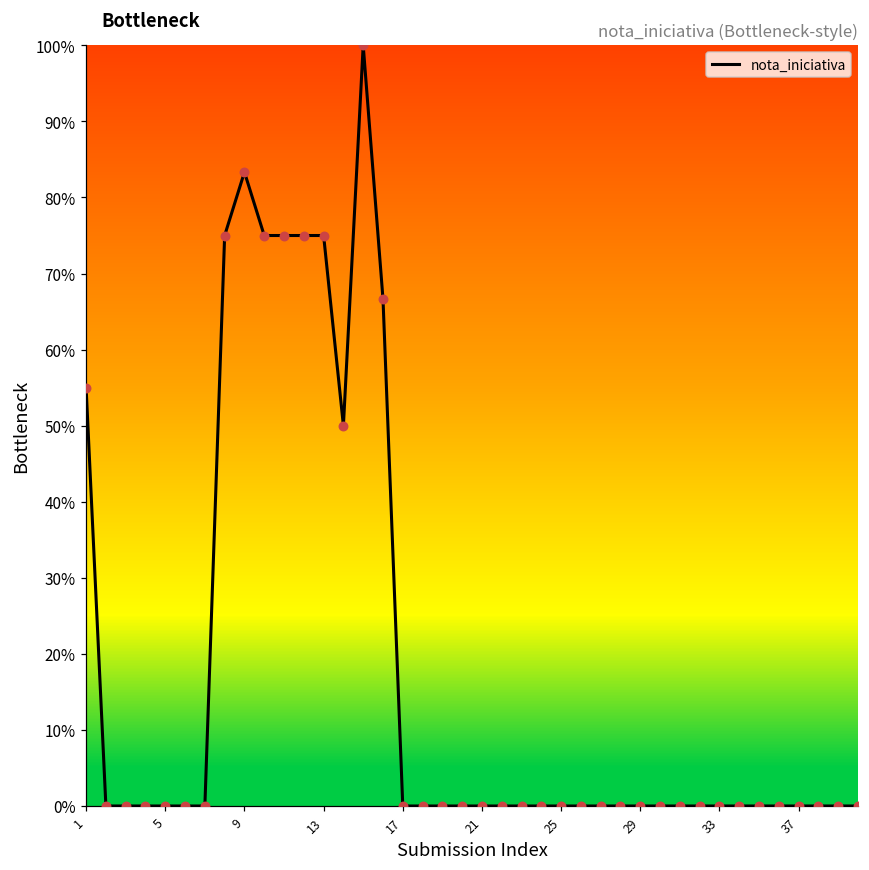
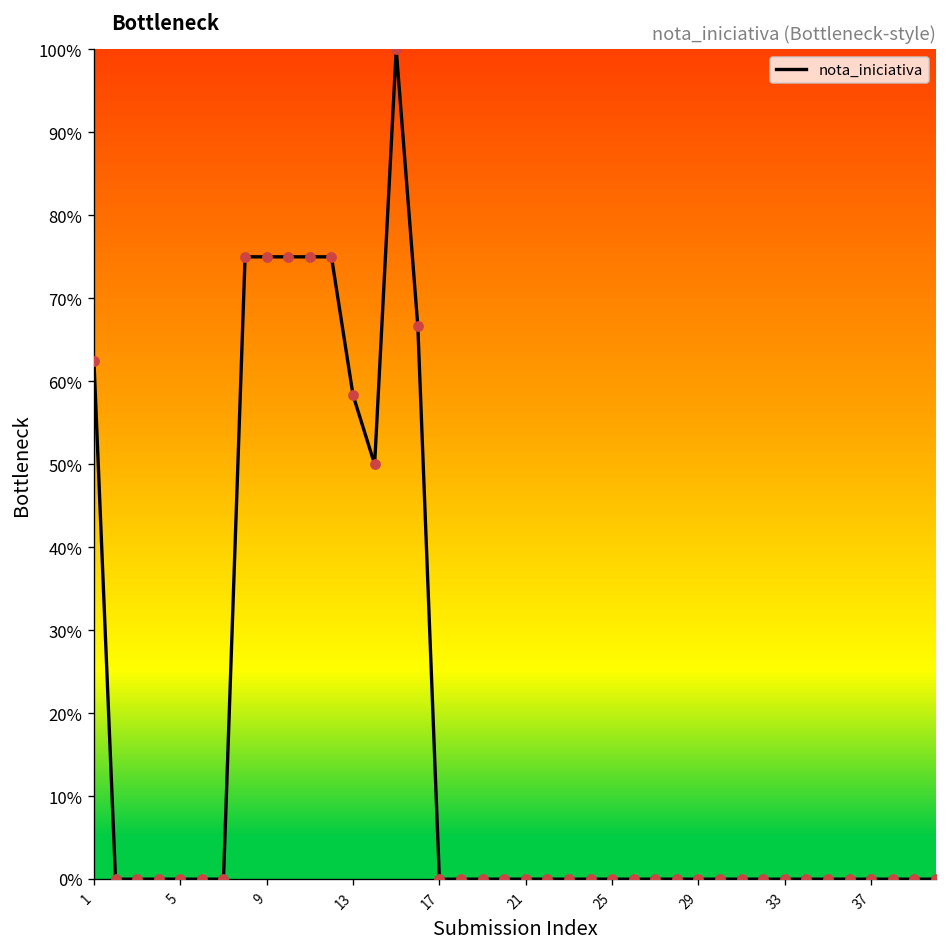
1: 55% -> 63%
9: 83% -> 75%
13: 75% -> 58%
